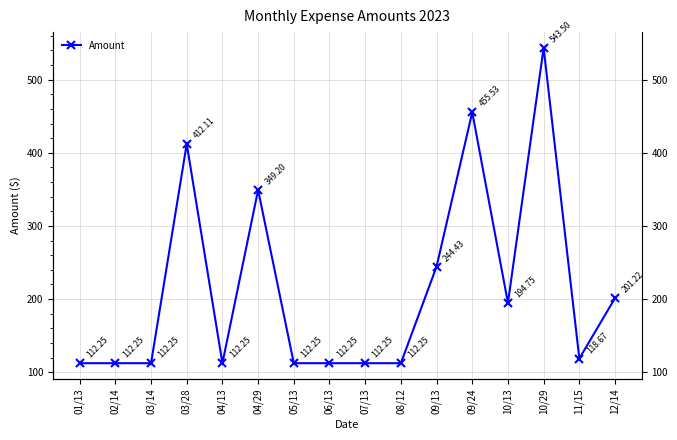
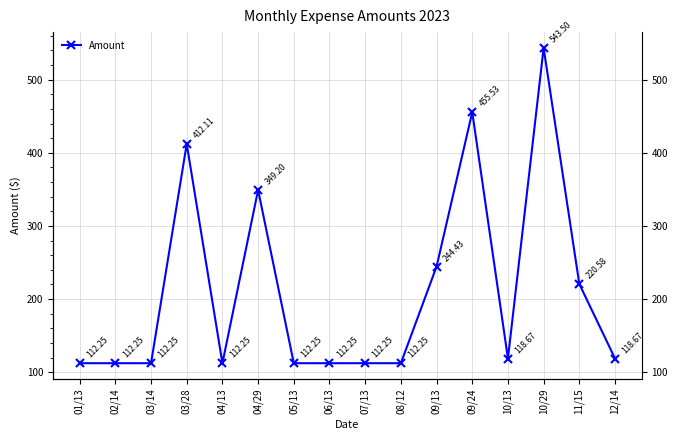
10/13: 194.75 -> 118.67
11/15: 118.67 -> 220.58
12/14: 201.22 -> 118.67
